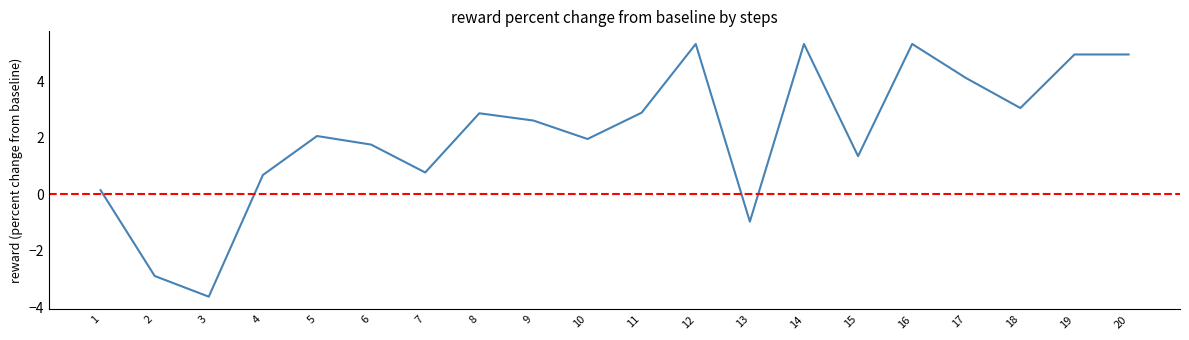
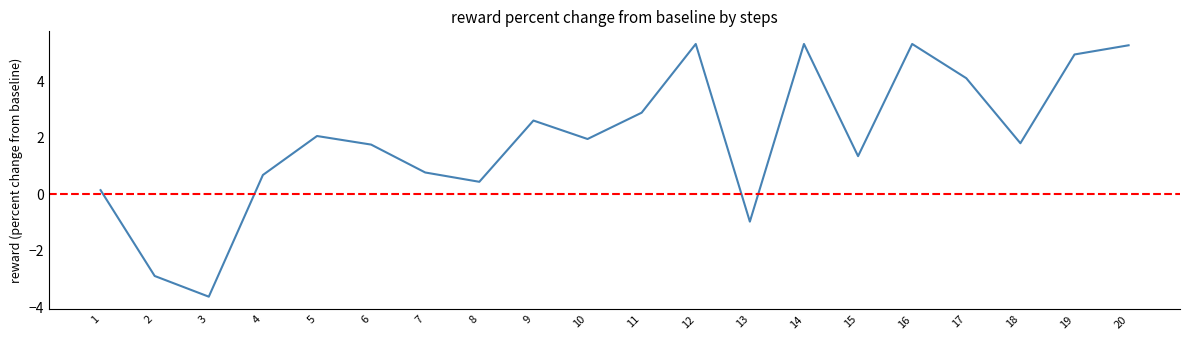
8: 2.9 -> 0.4
18: 3.0 -> 1.8
20: 4.9 -> 5.3
